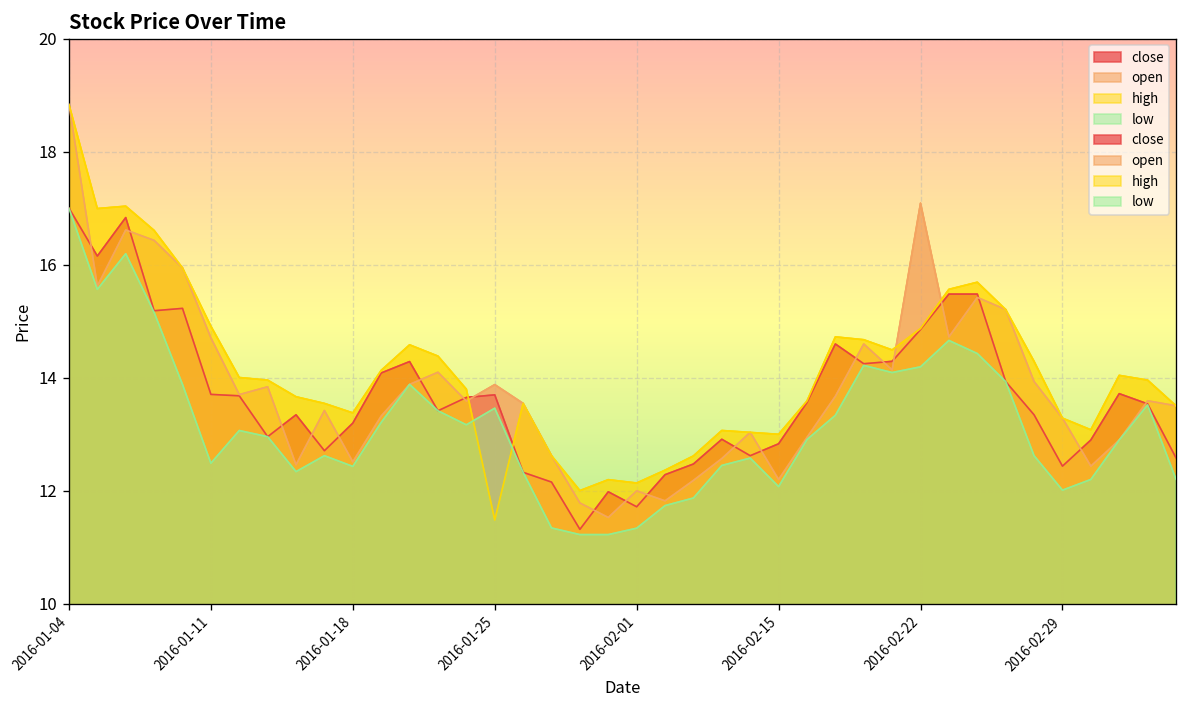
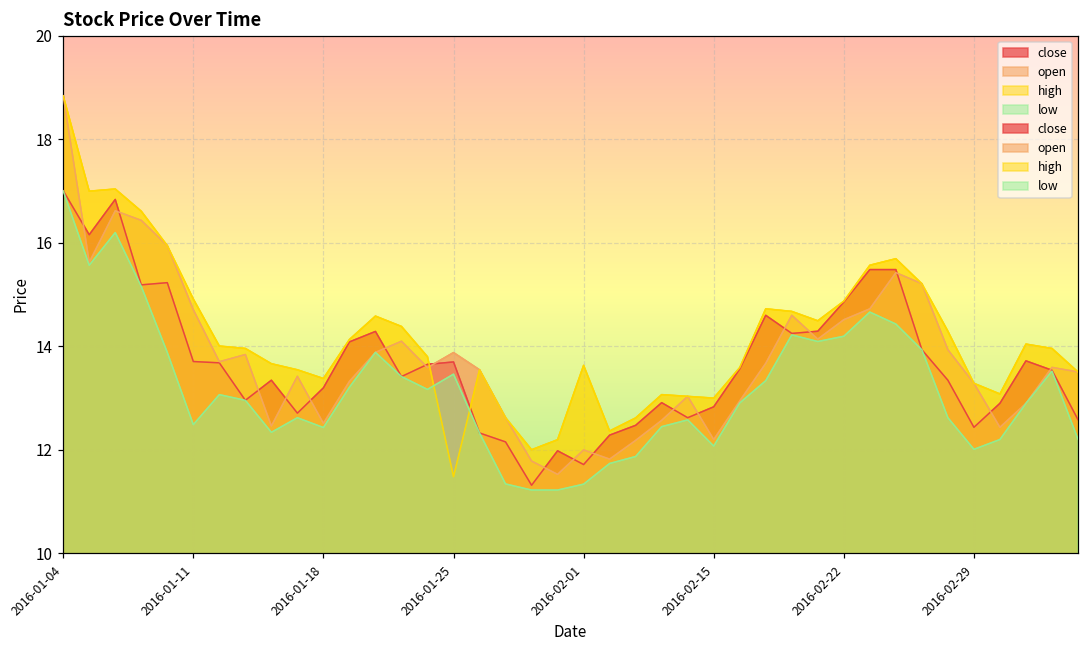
high, 2016-02-01: 12.1 -> 13.6
open, 2016-02-22: 17.1 -> 14.5
